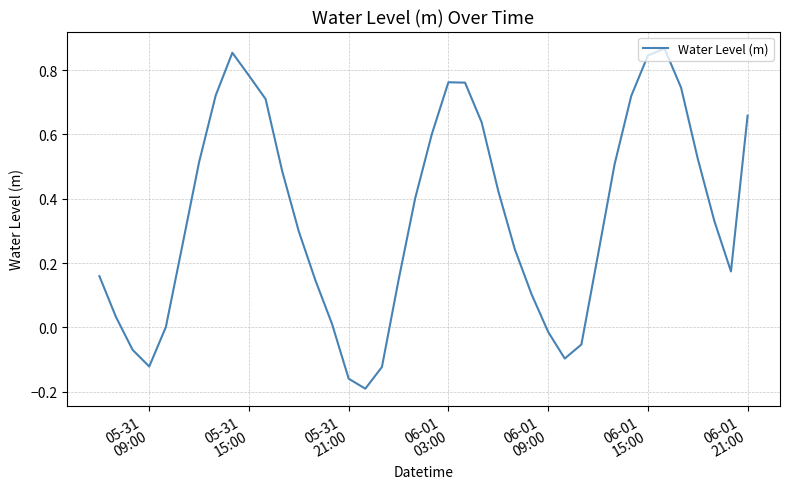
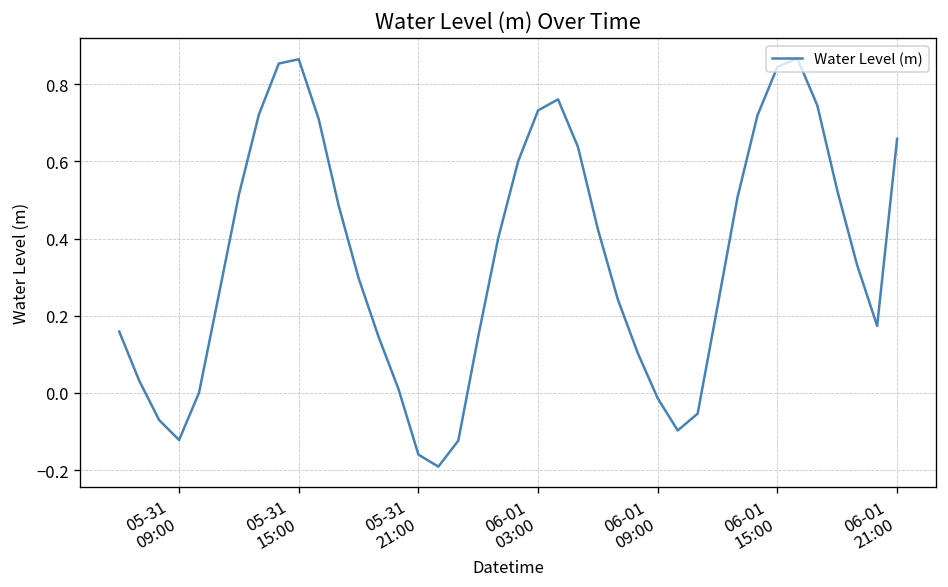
05-31 15:00: 0.78 -> 0.87
06-01 03:00: 0.76 -> 0.73
